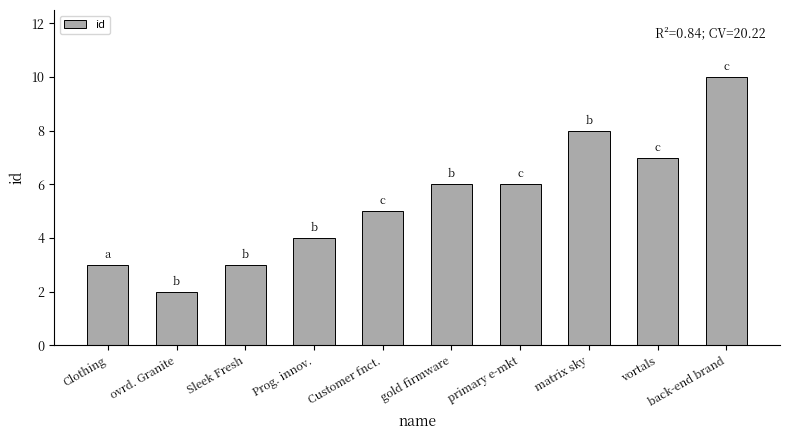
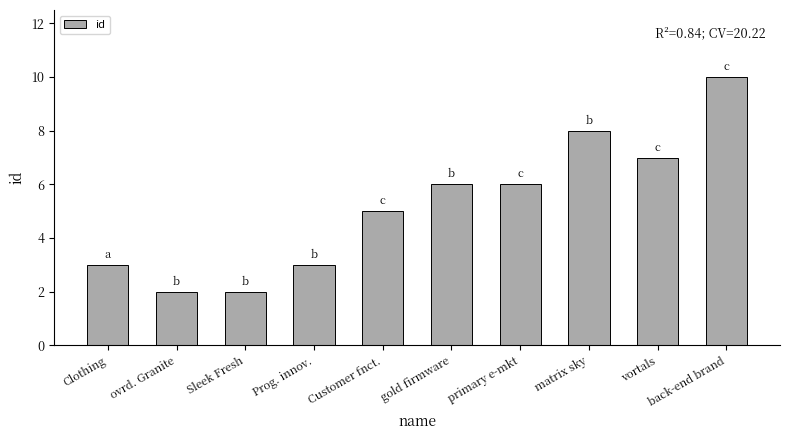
Sleek Fresh: 3 -> 2
Prog. innov.: 4 -> 3
